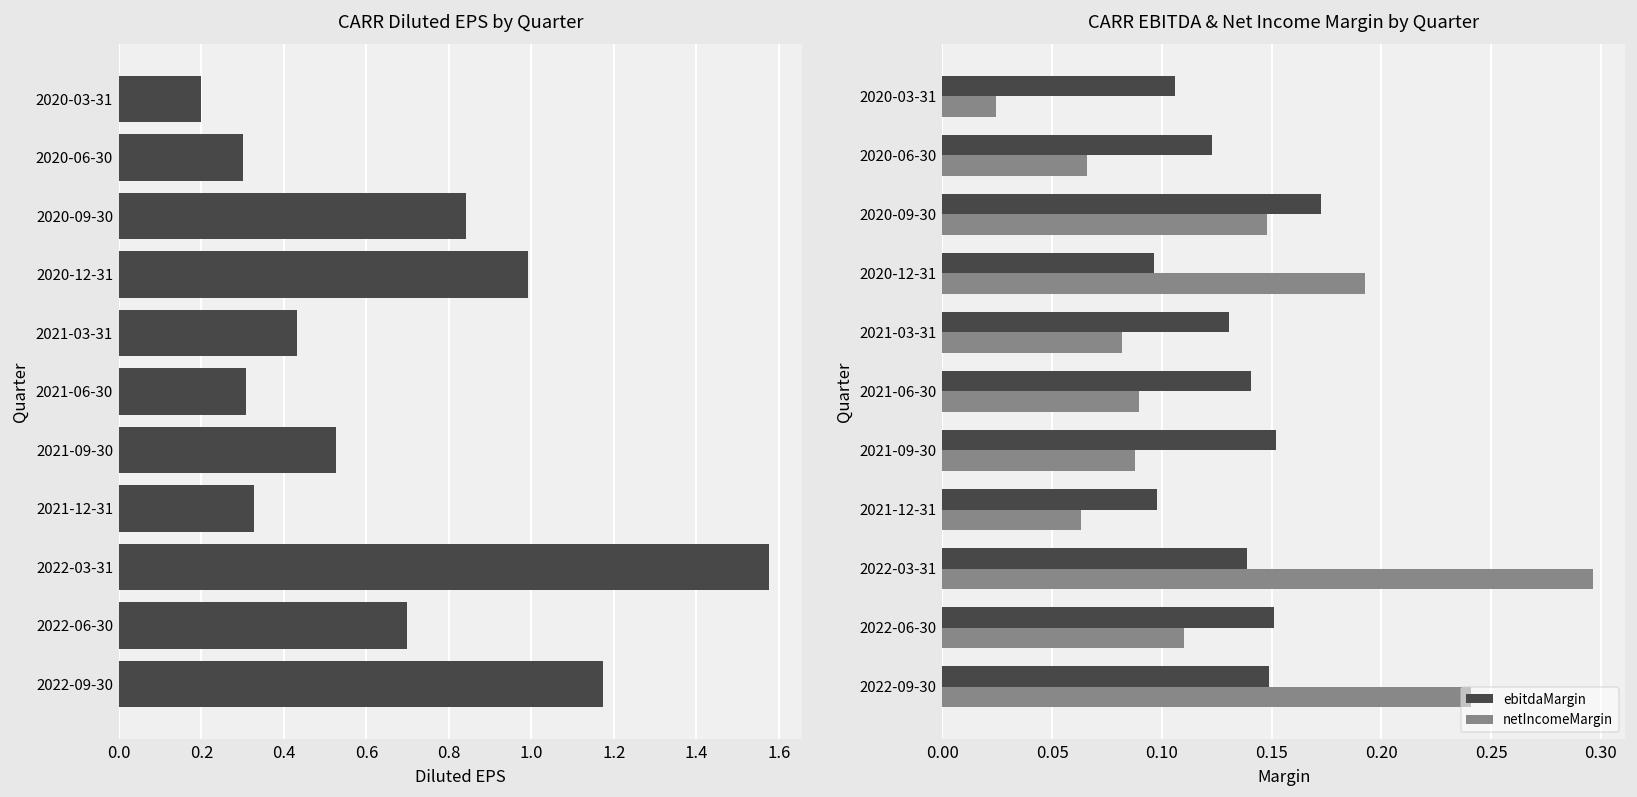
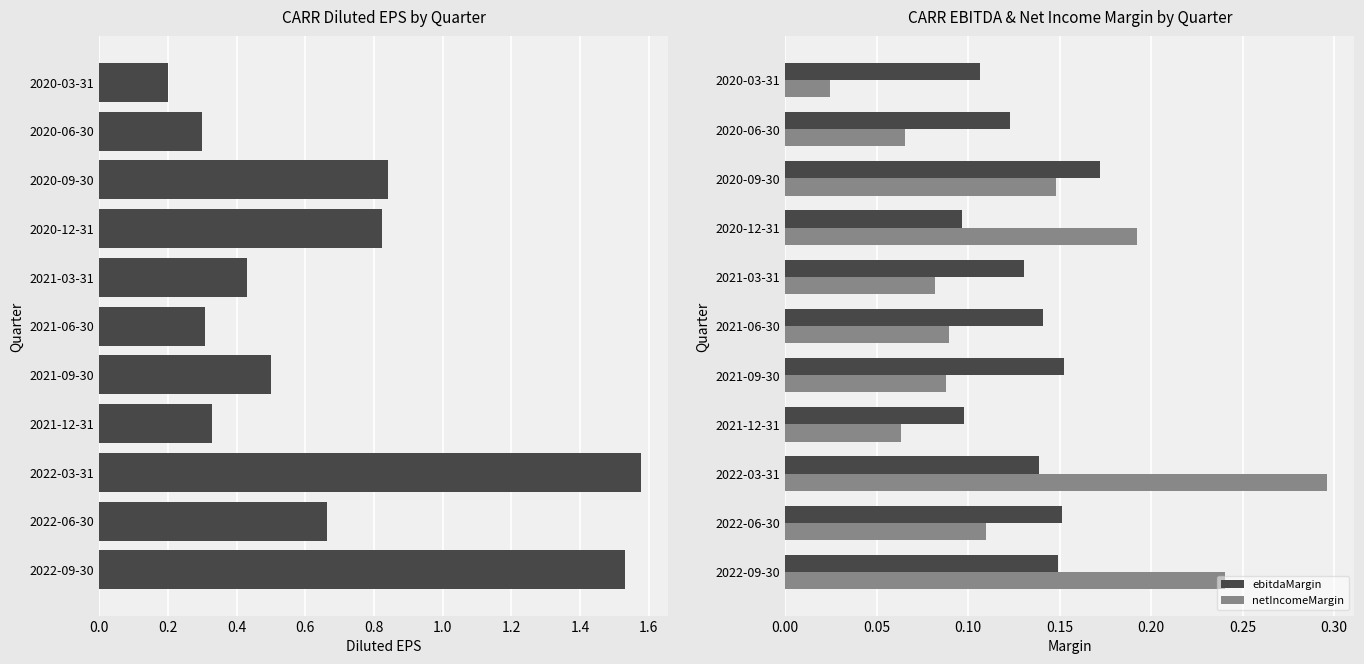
CARR Diluted EPS by Quarter, 2020-12-31: 0.99 -> 0.82
CARR Diluted EPS by Quarter, 2021-09-30: 0.53 -> 0.50
CARR Diluted EPS by Quarter, 2022-06-30: 0.70 -> 0.66
CARR Diluted EPS by Quarter, 2022-09-30: 1.17 -> 1.53
